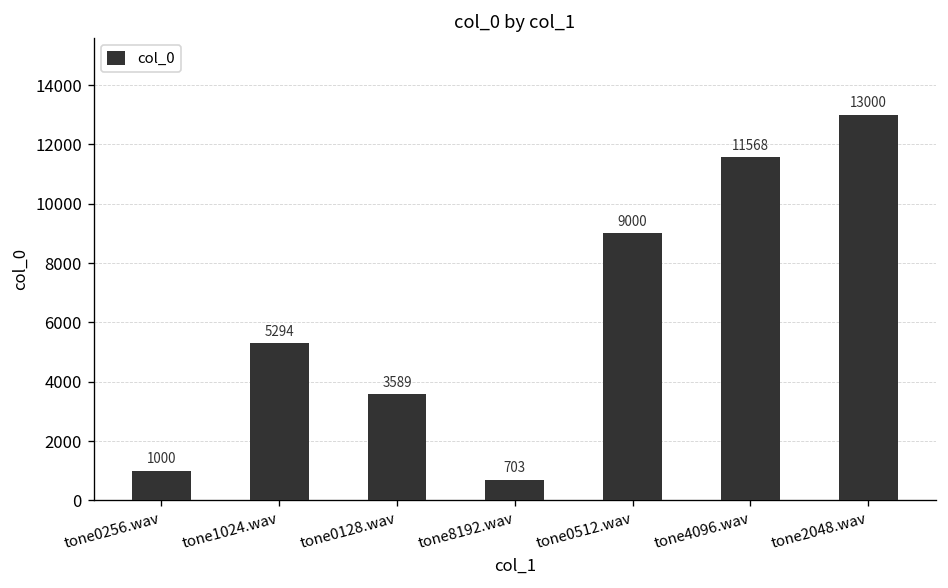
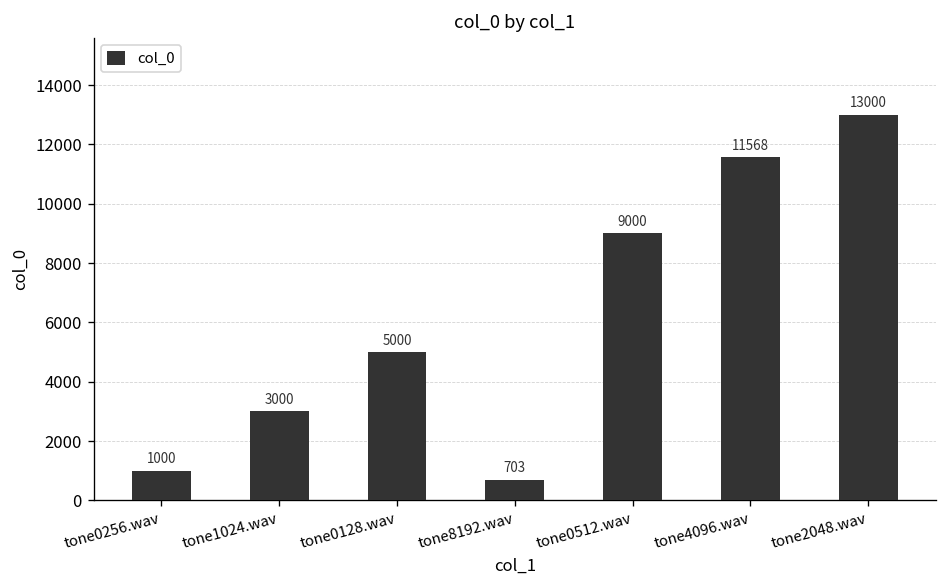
tone1024.wav: 5294 -> 3000
tone0128.wav: 3589 -> 5000
